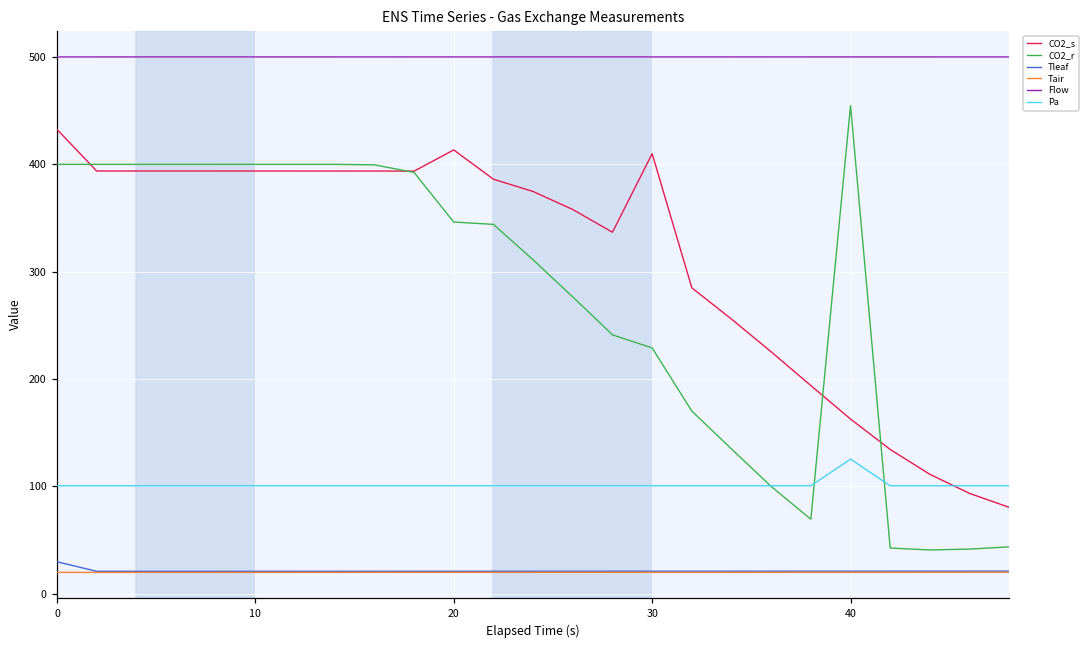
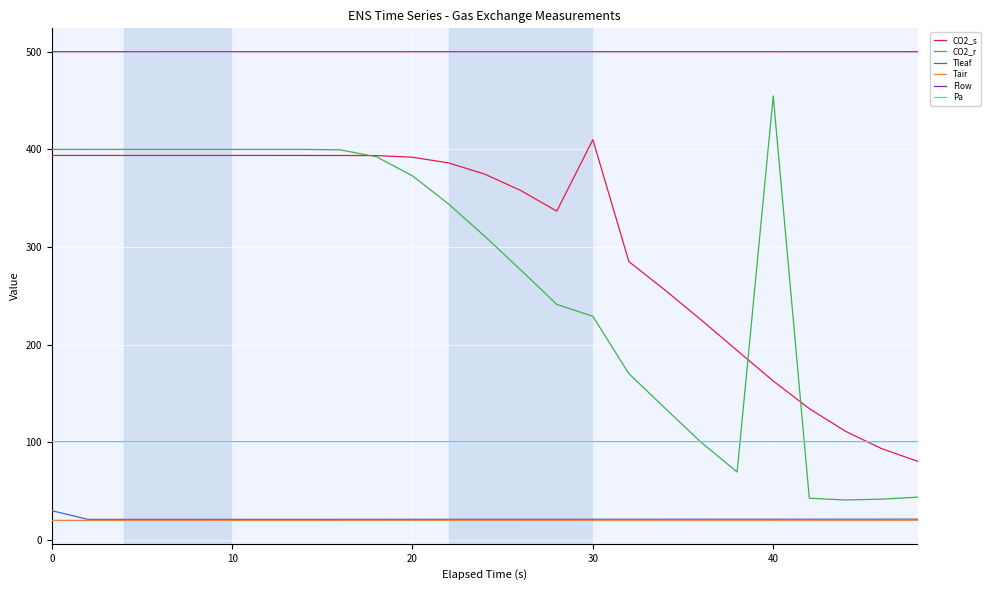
CO2_s, 0: 430 -> 390
CO2_s, 20: 410 -> 390
CO2_r, 20: 350 -> 370
Pa, 40: 130 -> 100
